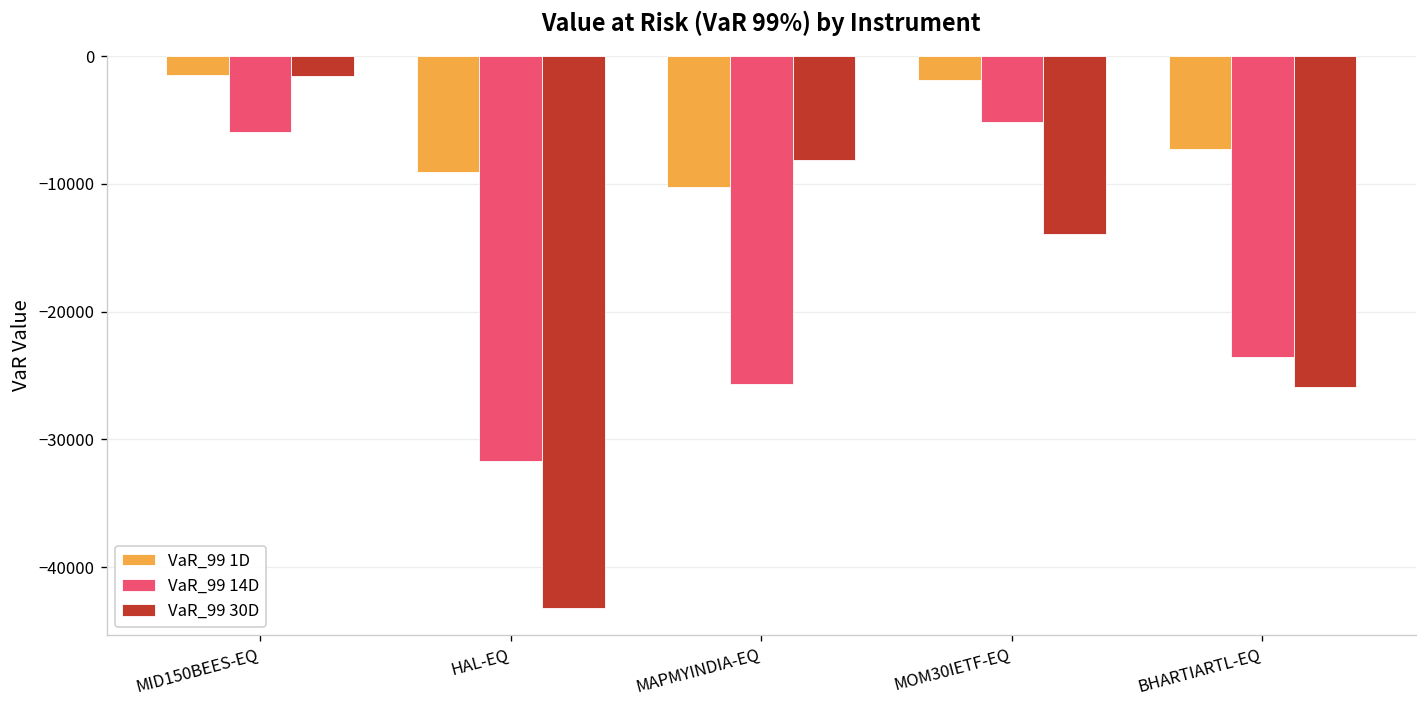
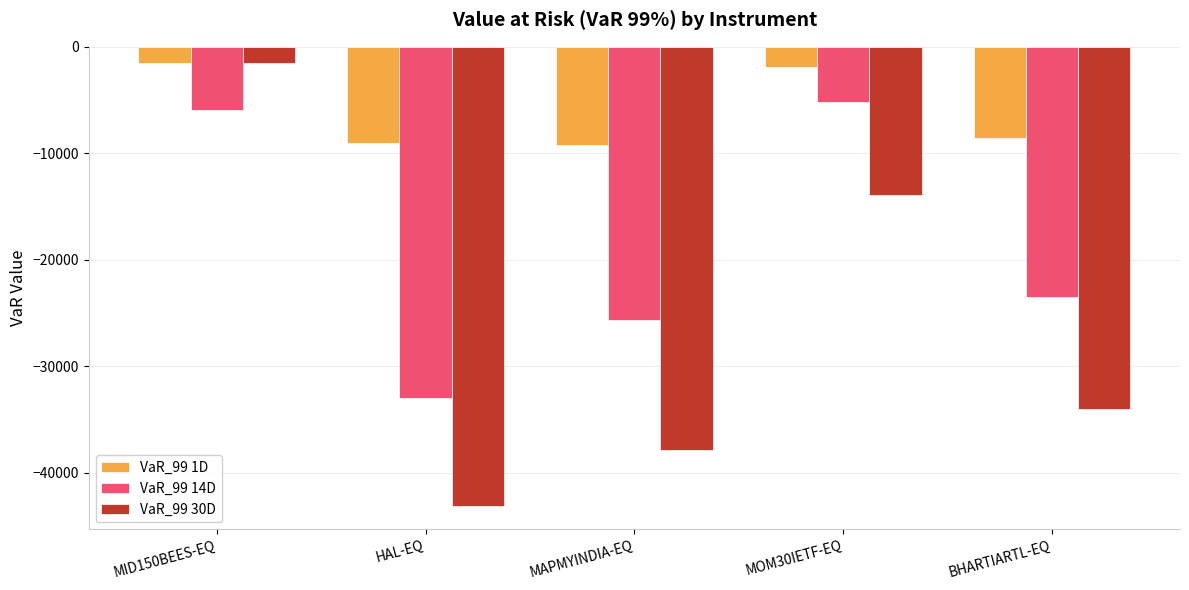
VaR_99 14D, HAL-EQ: -31700 -> -33000
VaR_99 1D, MAPMYINDIA-EQ: -10300 -> -9200
VaR_99 30D, MAPMYINDIA-EQ: -8100 -> -37800
VaR_99 1D, BHARTIARTL-EQ: -7300 -> -8500
VaR_99 30D, BHARTIARTL-EQ: -25900 -> -34000
